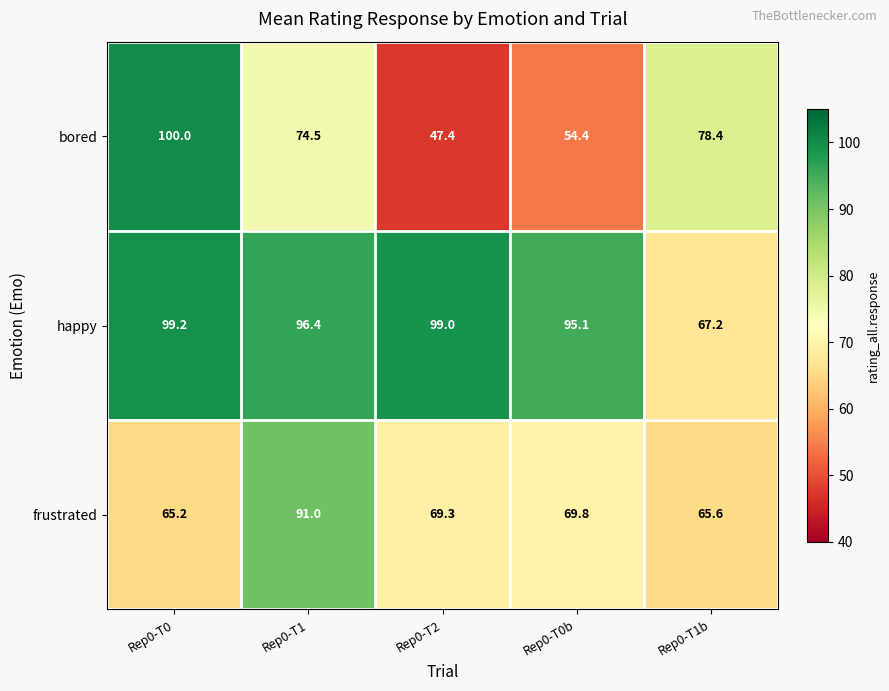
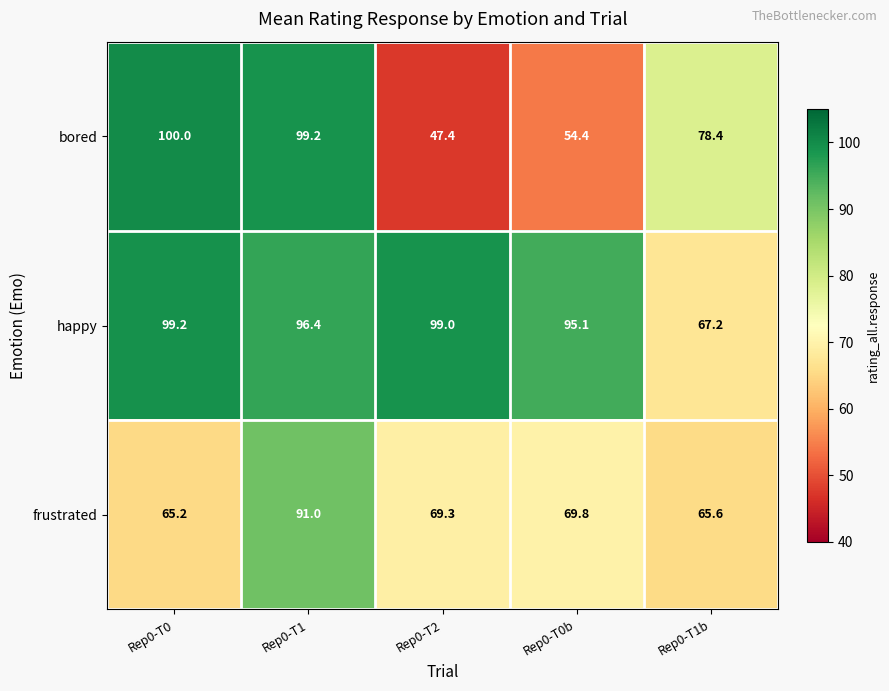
bored, Rep0-T1: 74.5 -> 99.2
